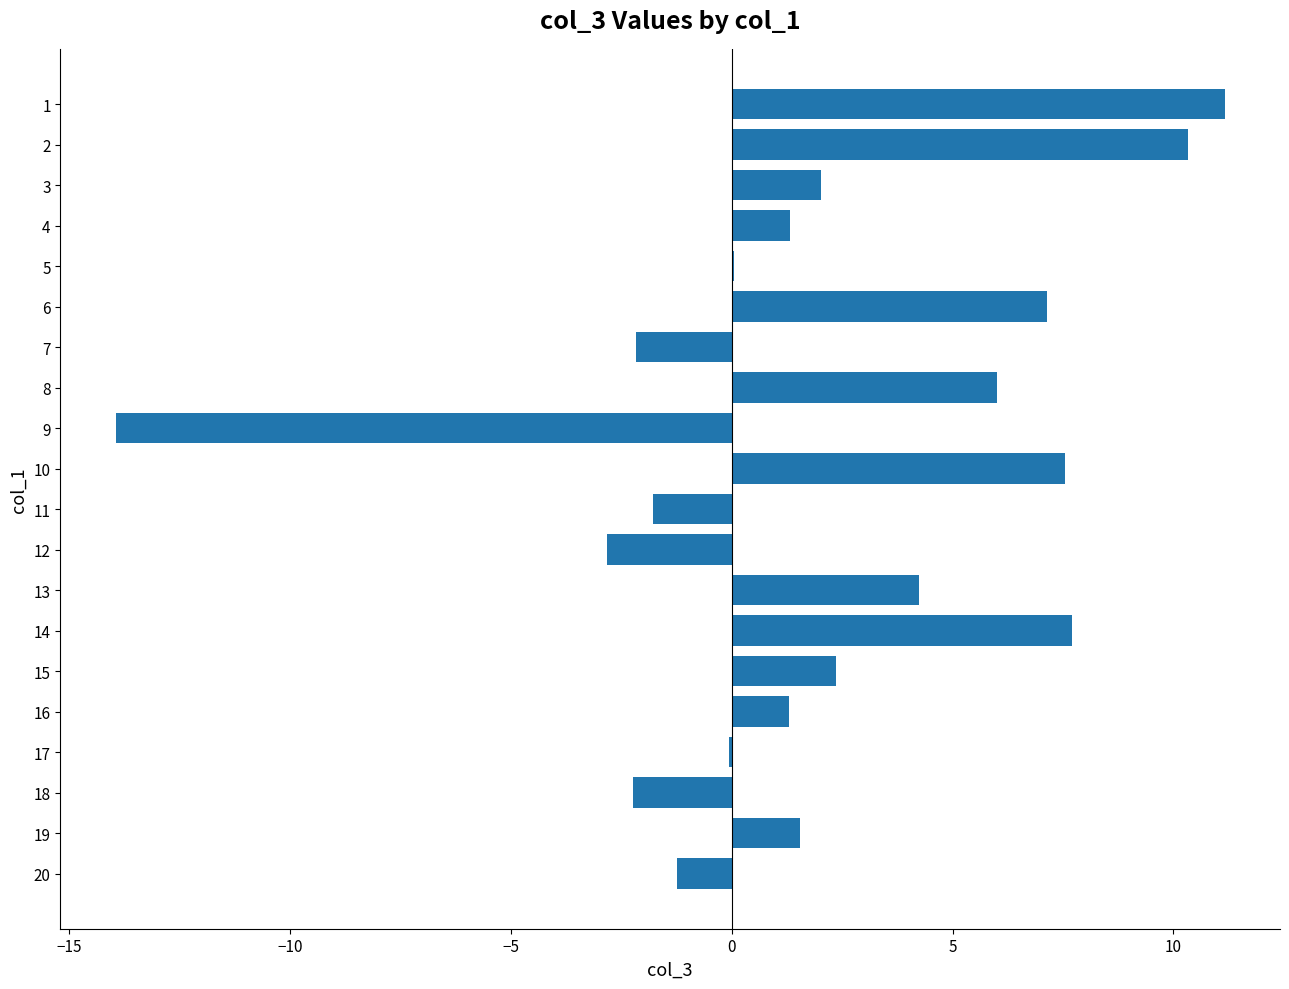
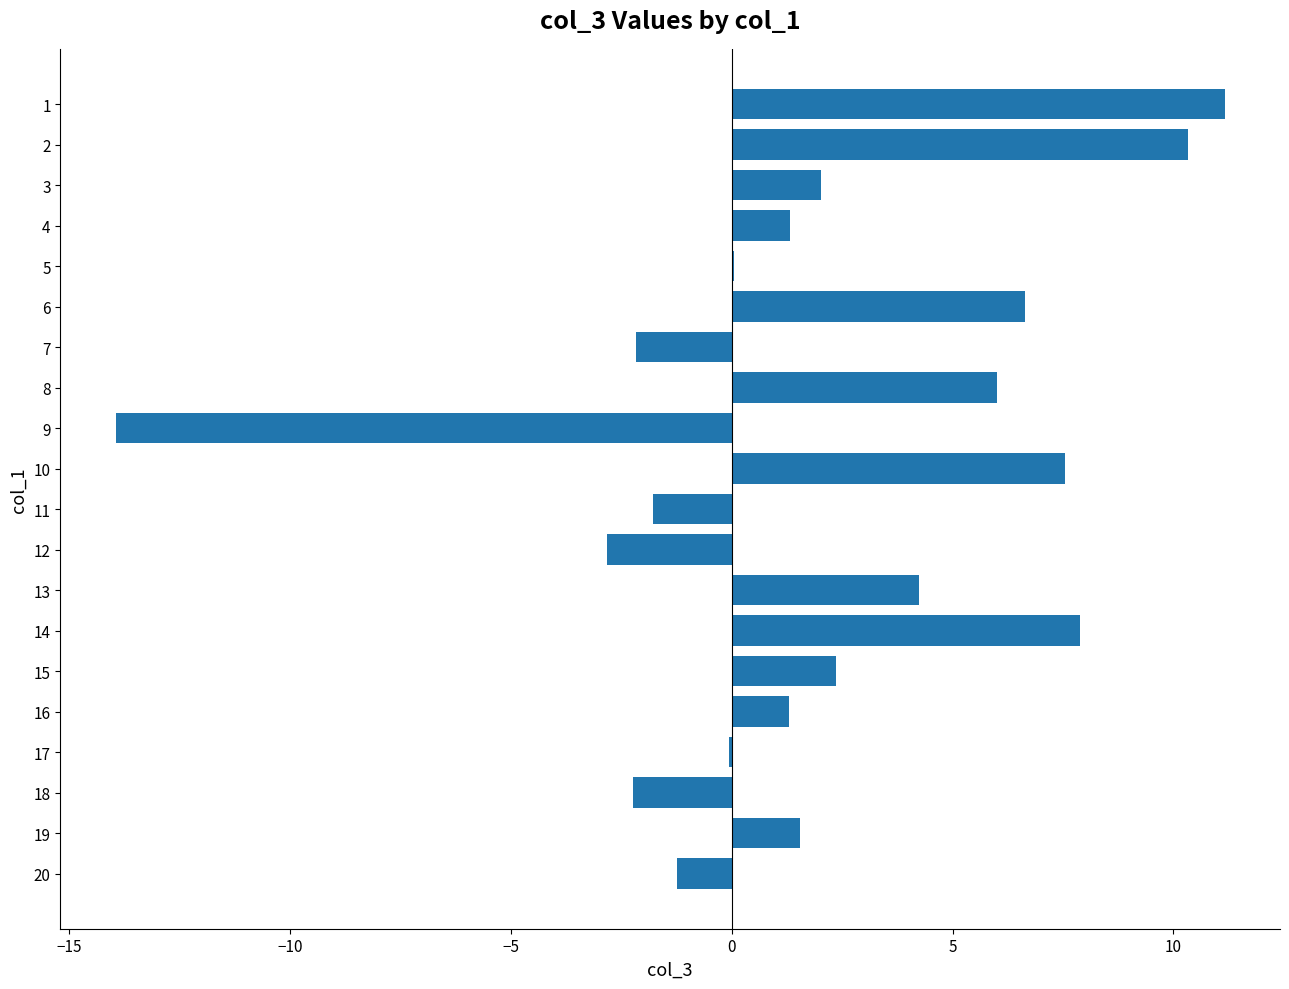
6: 7.1 -> 6.6
14: 7.7 -> 7.9
